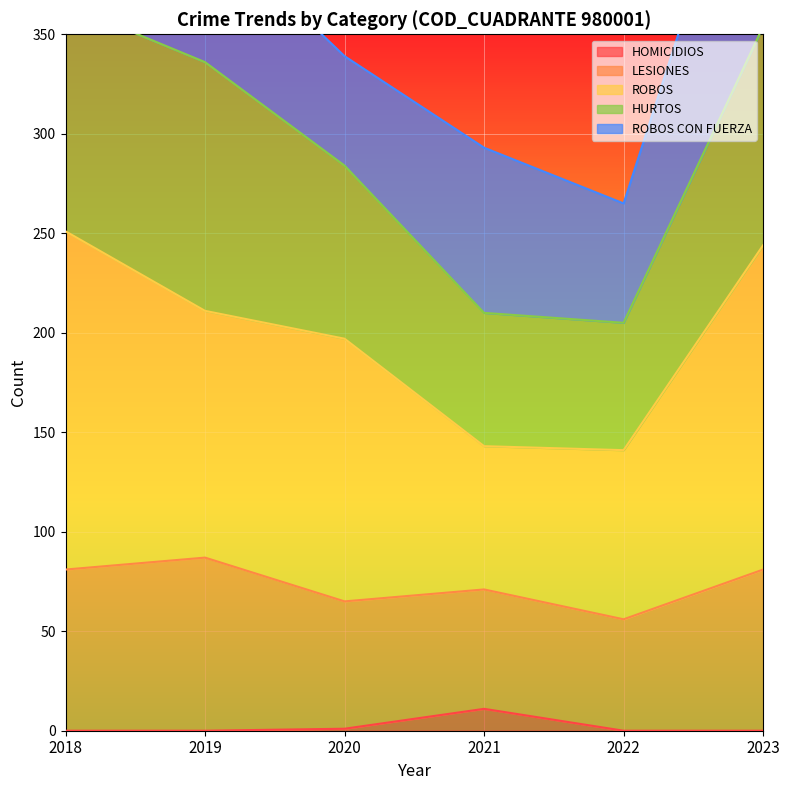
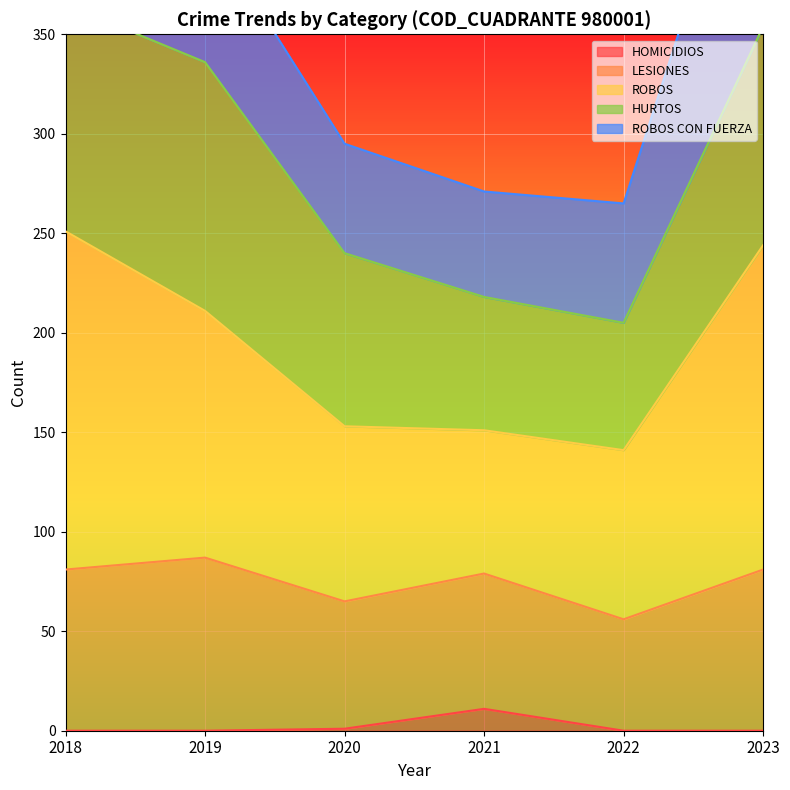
ROBOS, 2020: 132 -> 88
LESIONES, 2021: 60 -> 68
ROBOS CON FUERZA, 2021: 83 -> 53
